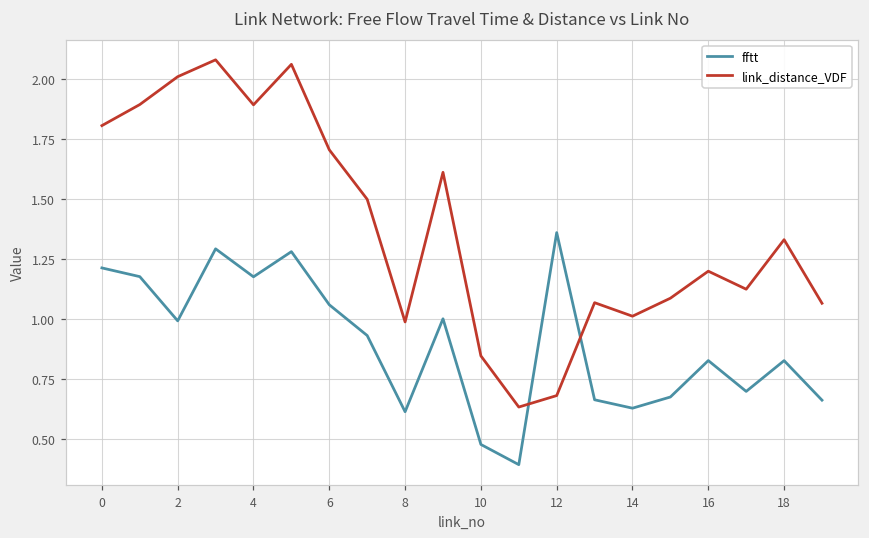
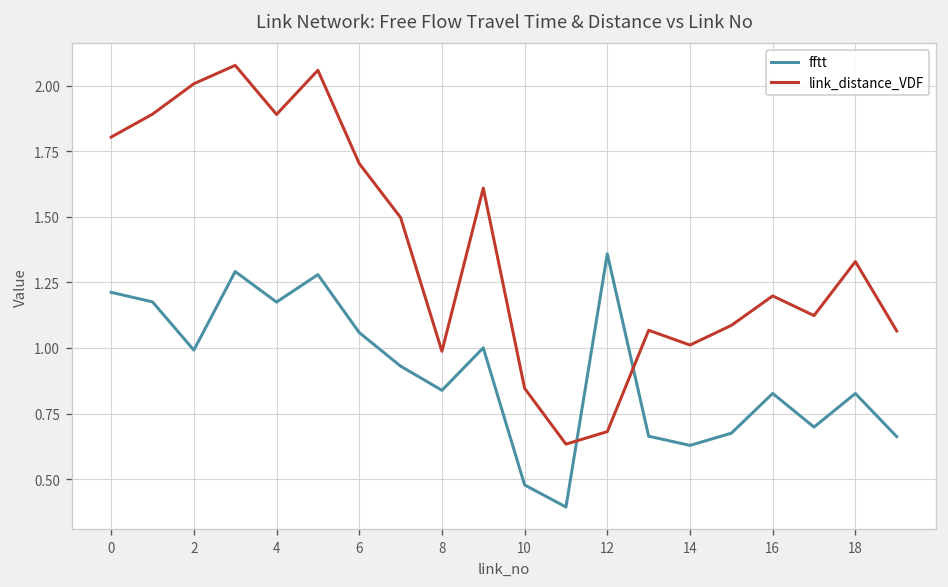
fftt, 8: 0.61 -> 0.84
